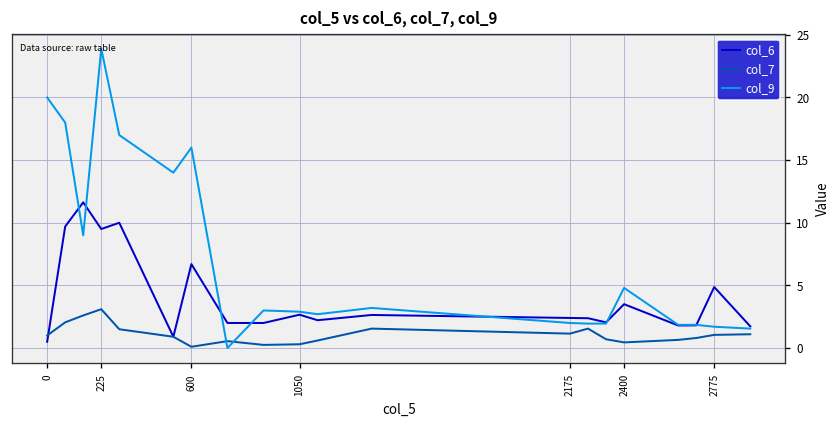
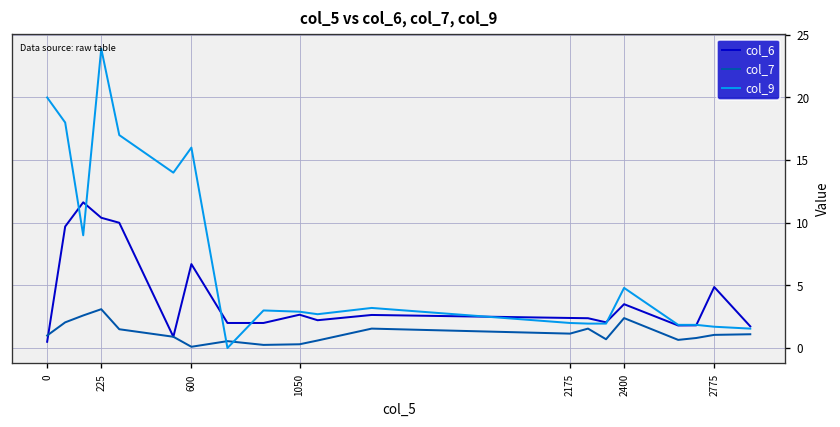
col_6, 225: 9.5 -> 10.4
col_7, 2400: 0.5 -> 2.4
